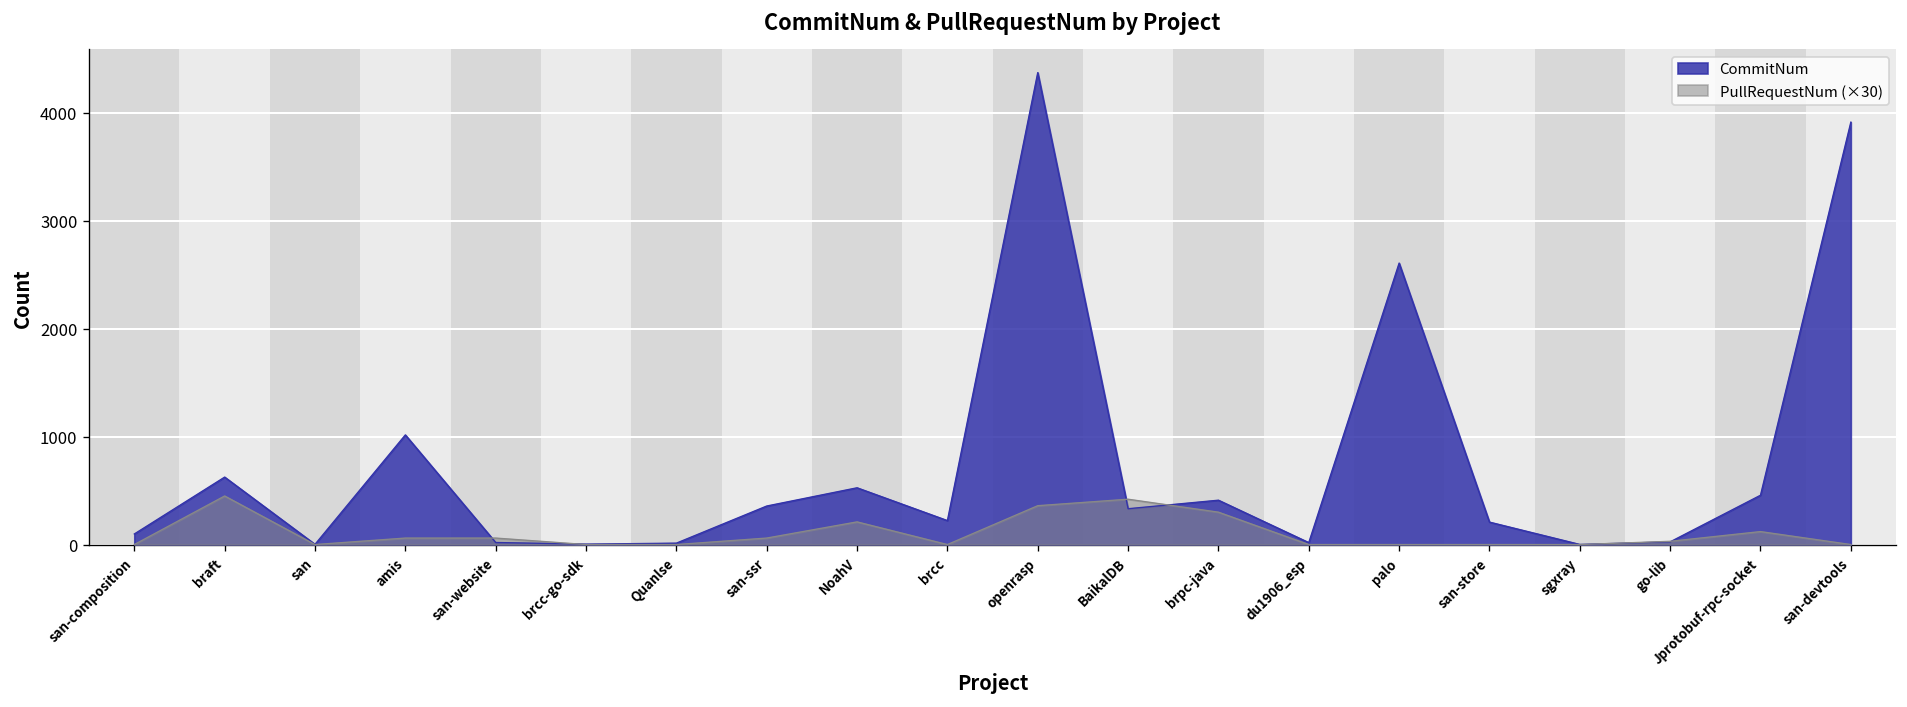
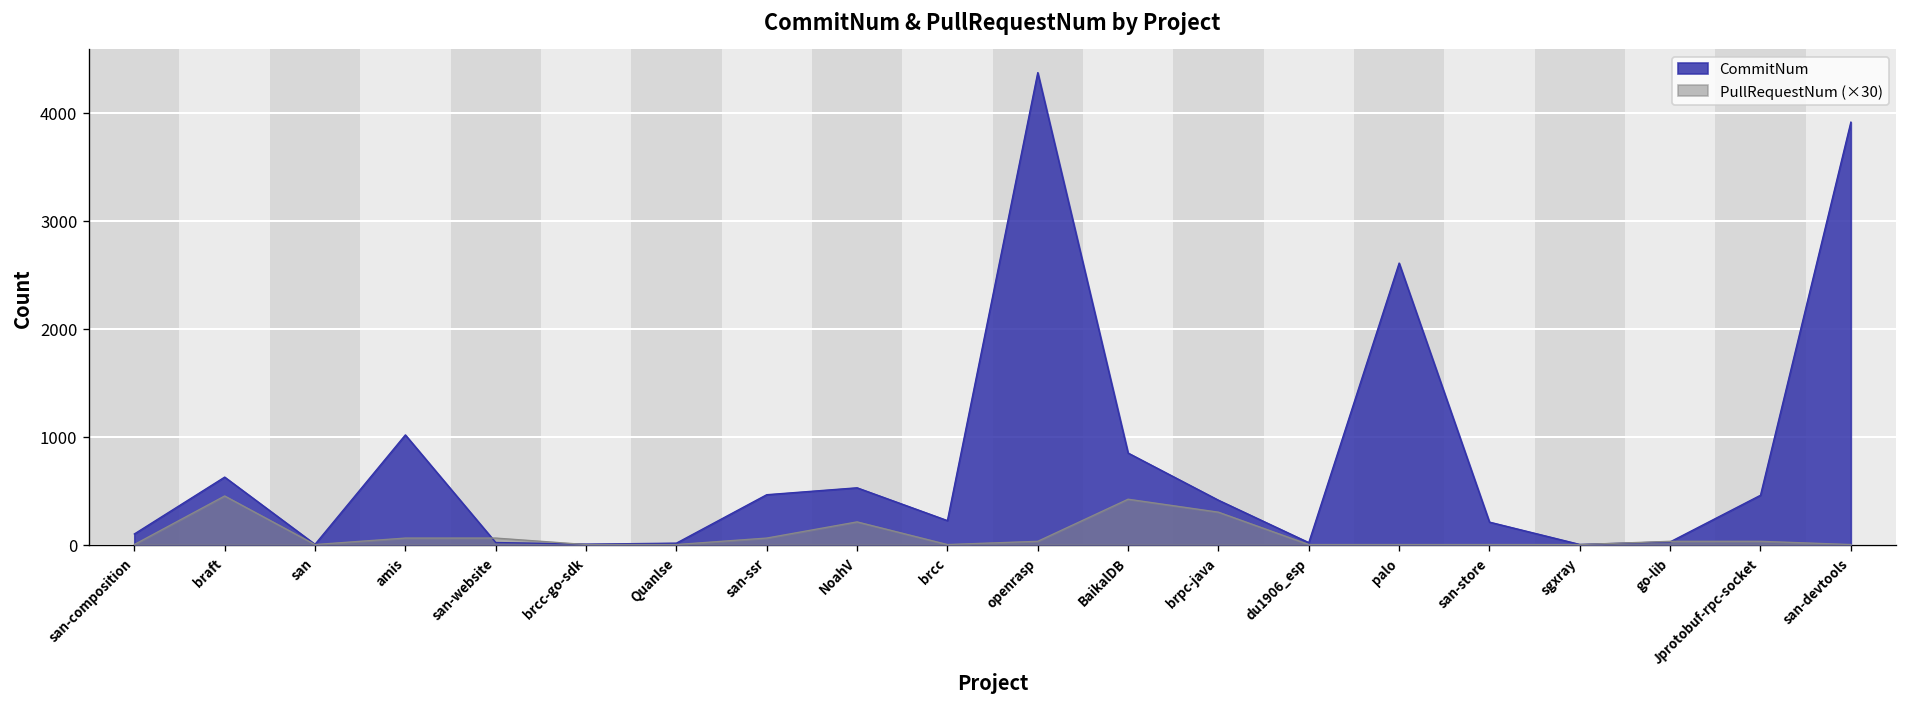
CommitNum, san-ssr: 400 -> 500
PullRequestNum (×30), openrasp: 400 -> 0
CommitNum, BaikalDB: 300 -> 800
PullRequestNum (×30), Jprotobuf-rpc-socket: 100 -> 0
